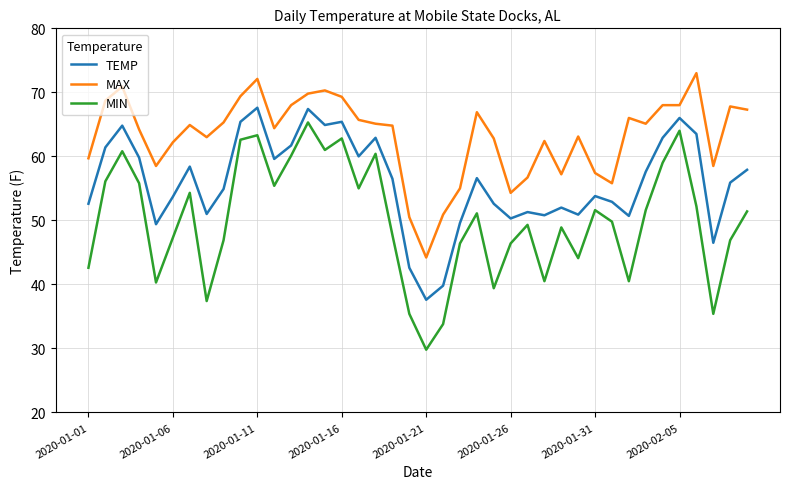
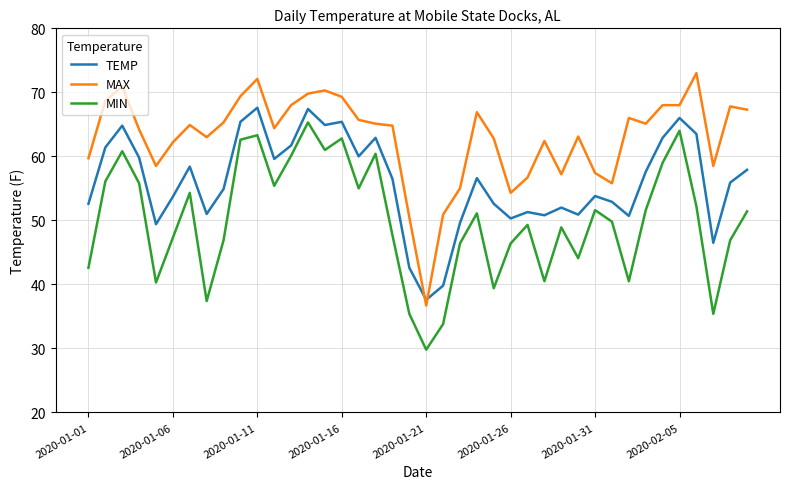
MAX, 2020-01-21: 44 -> 37
